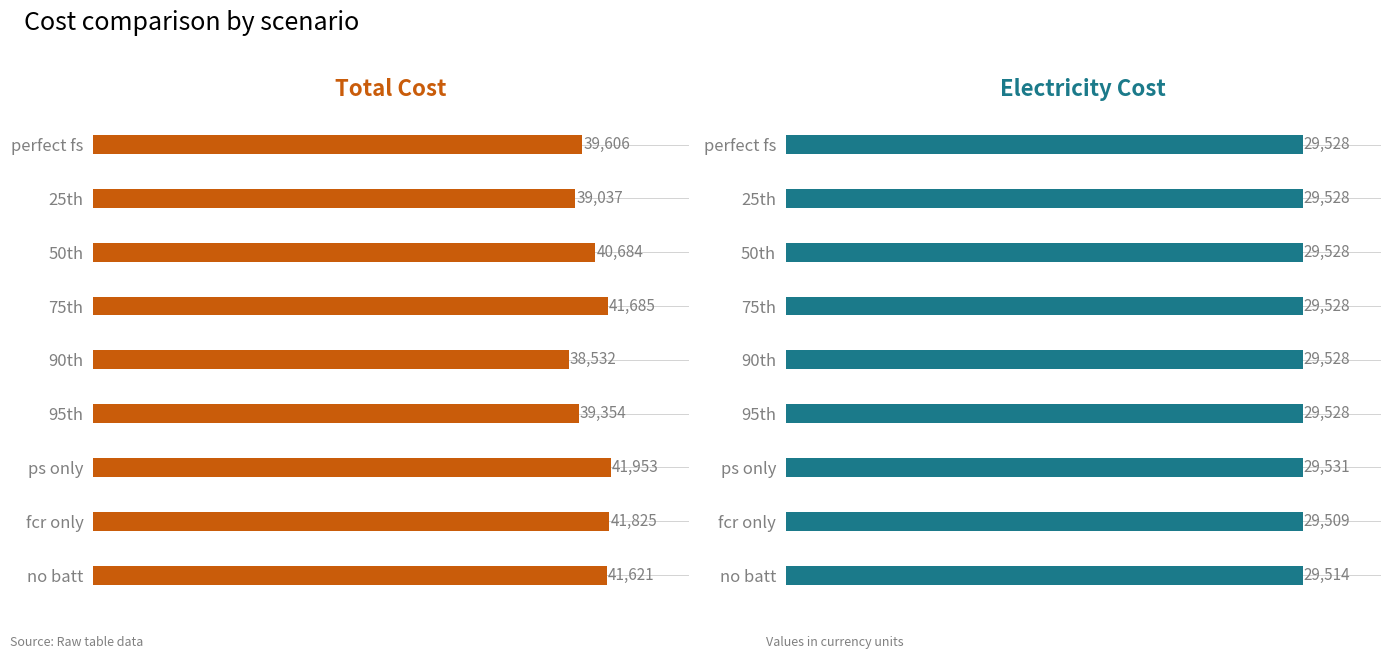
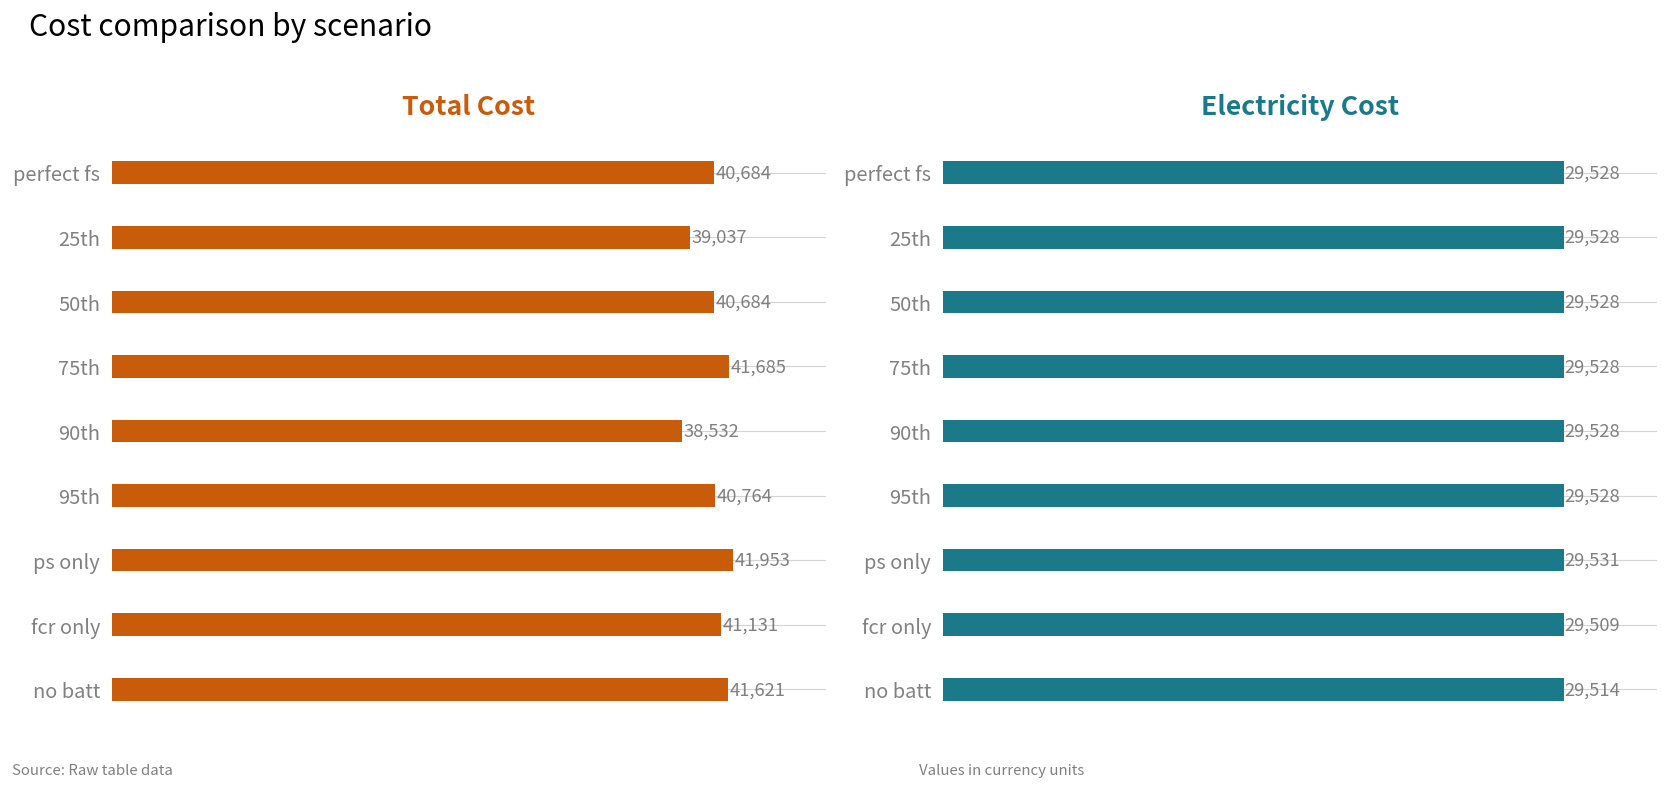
Total Cost, perfect fs: 39,606 -> 40,684
Total Cost, 95th: 39,354 -> 40,764
Total Cost, fcr only: 41,825 -> 41,131
